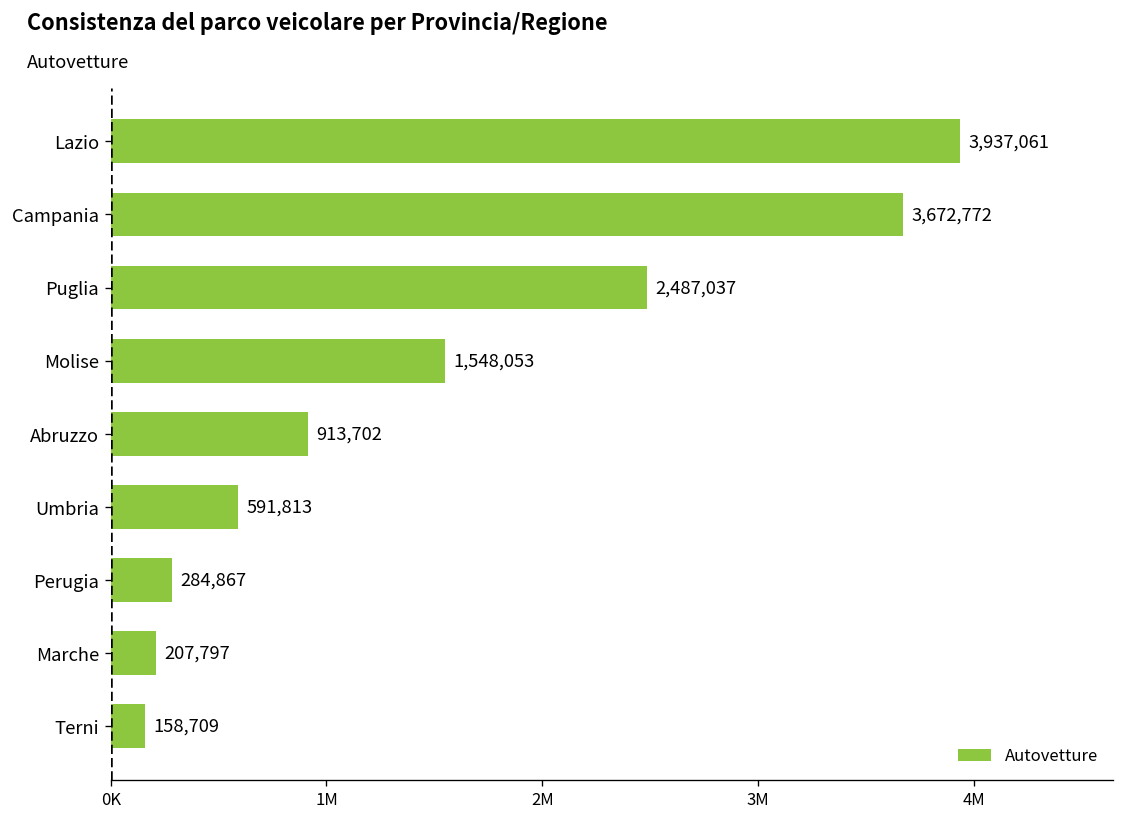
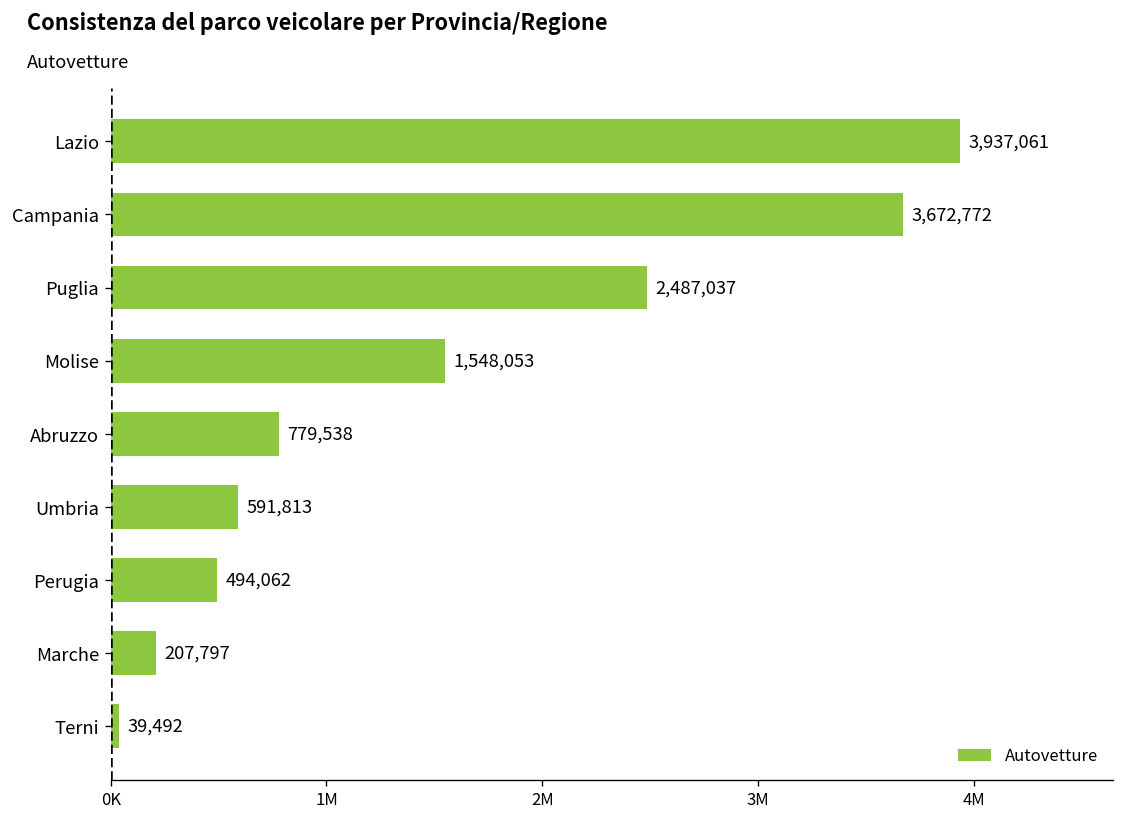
Abruzzo: 913,702 -> 779,538
Perugia: 284,867 -> 494,062
Terni: 158,709 -> 39,492
